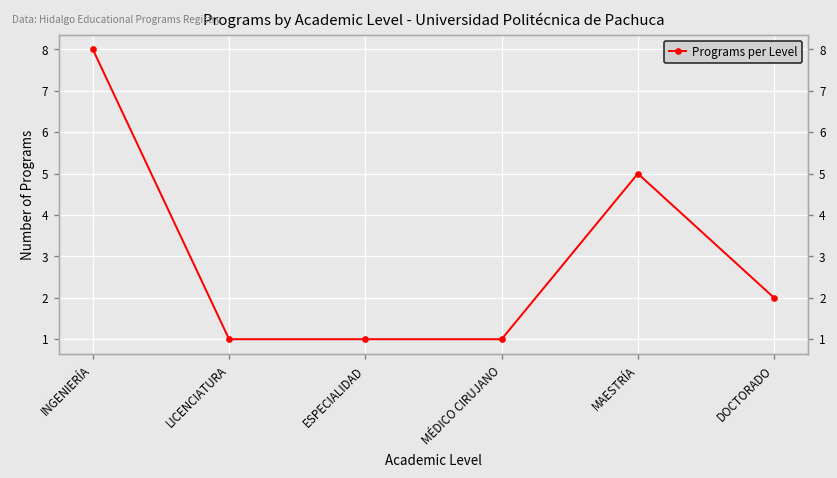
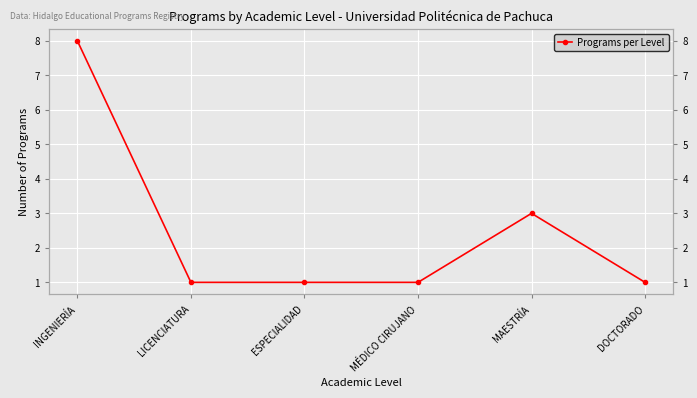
MAESTRÍA: 5 -> 3
DOCTORADO: 2 -> 1
